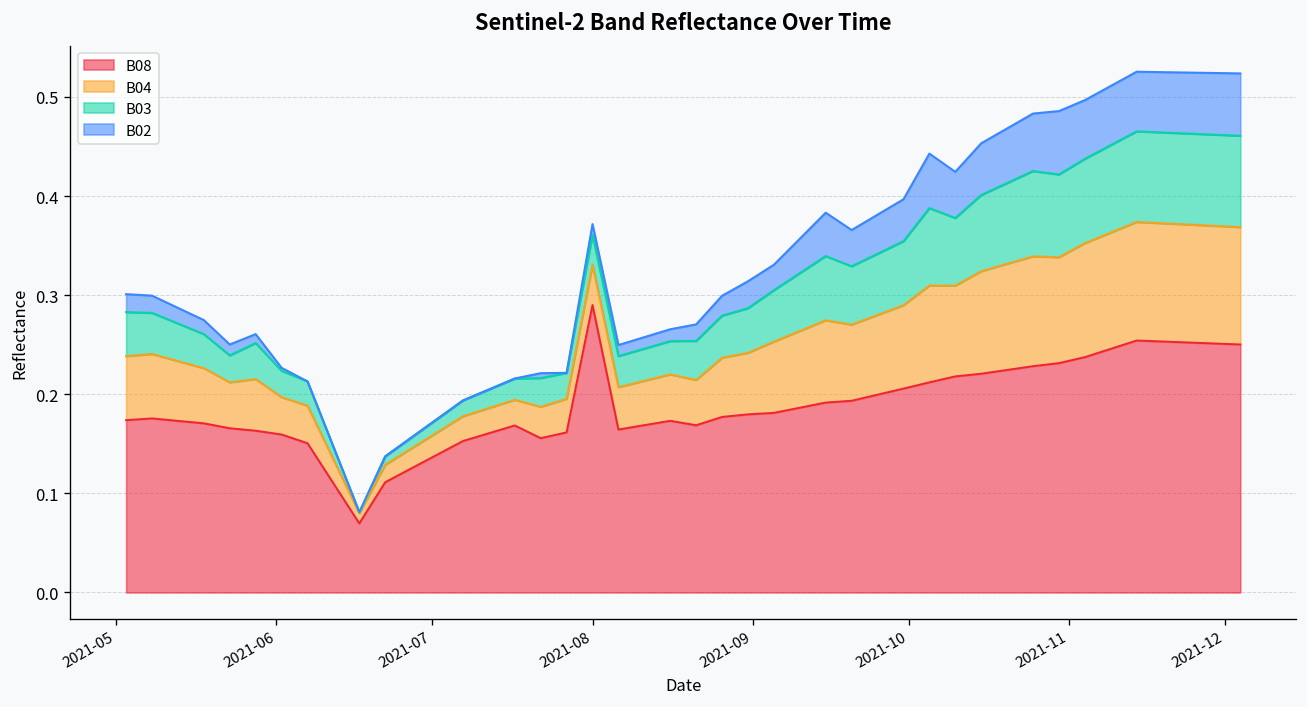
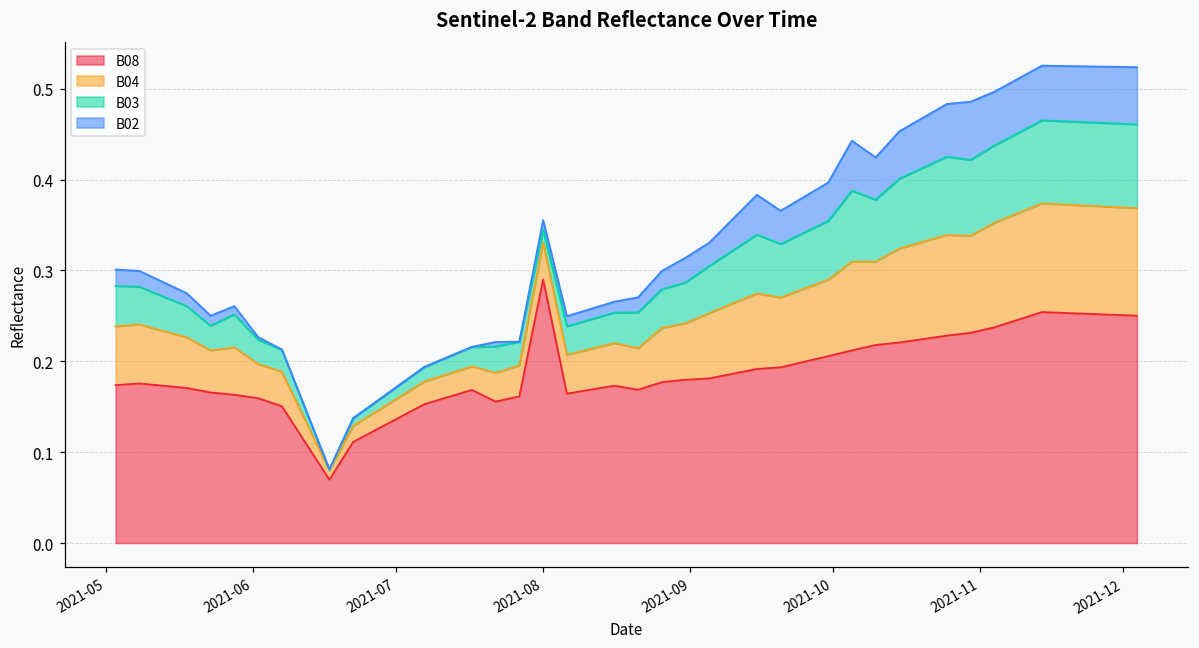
B03, 2021-08: 0.03 -> 0.01
